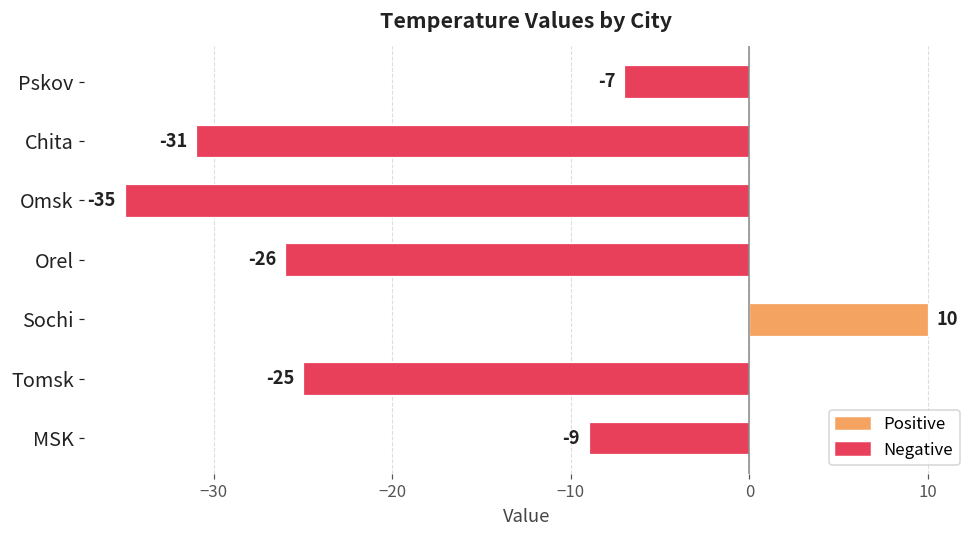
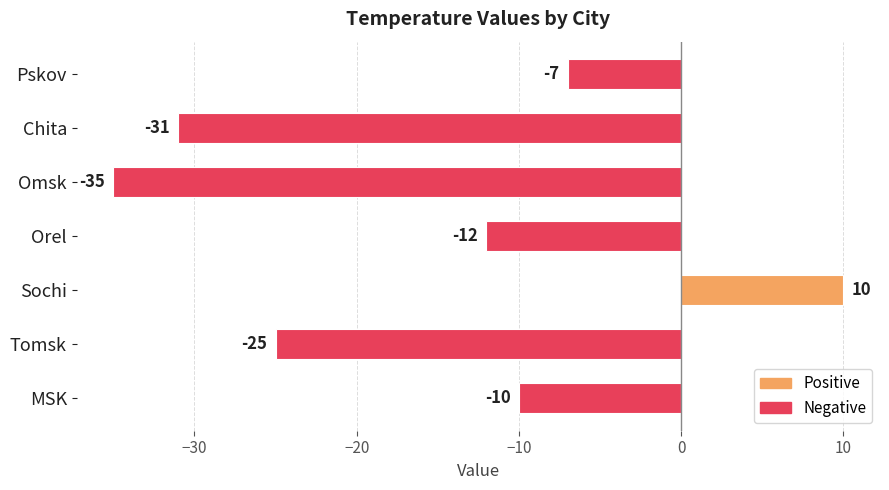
Orel: -26 -> -12
MSK: -9 -> -10
